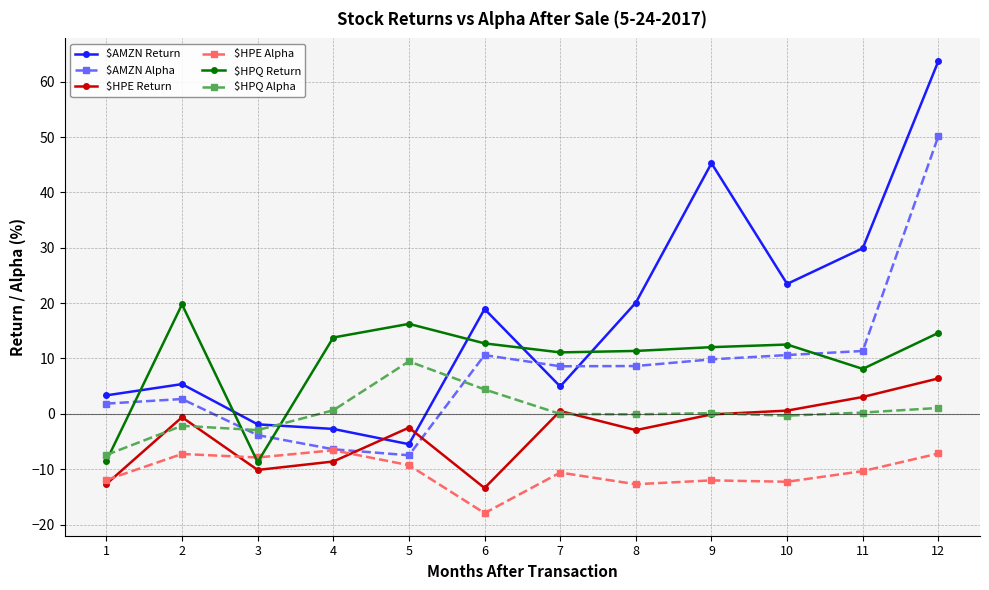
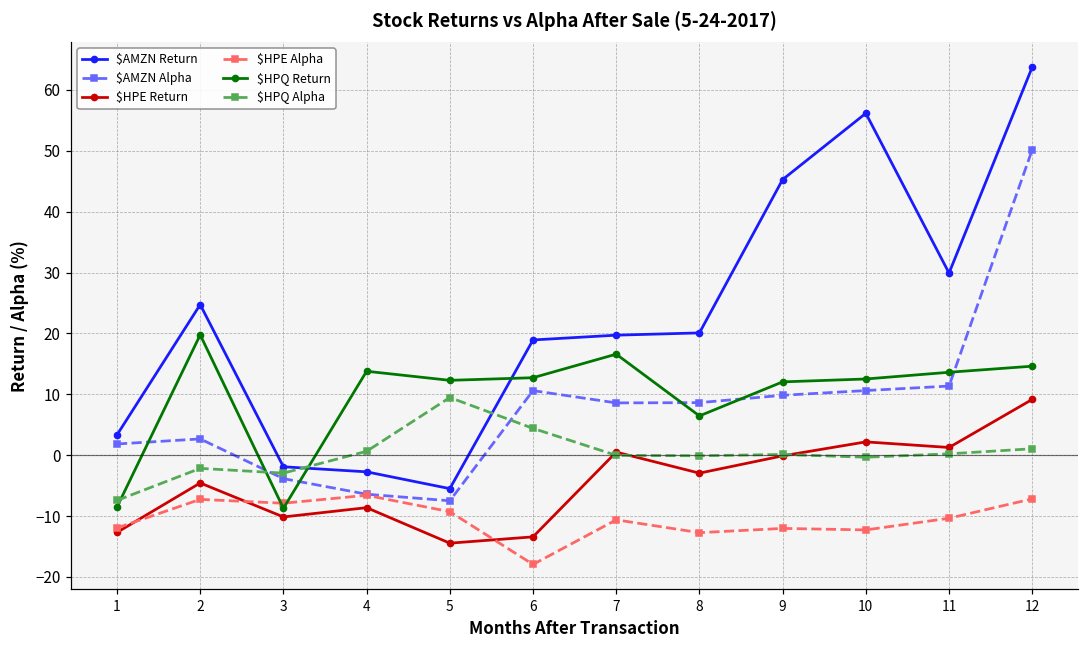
$AMZN Return, 2: 5 -> 25
$HPE Return, 2: -1 -> -5
$HPE Return, 5: -3 -> -14
$HPQ Return, 5: 16 -> 12
$AMZN Return, 7: 5 -> 20
$HPQ Return, 7: 11 -> 17
$HPQ Return, 8: 11 -> 6
$AMZN Return, 10: 23 -> 56
$HPE Return, 10: 1 -> 2
$HPE Return, 11: 3 -> 1
$HPQ Return, 11: 8 -> 14
$HPE Return, 12: 6 -> 9
